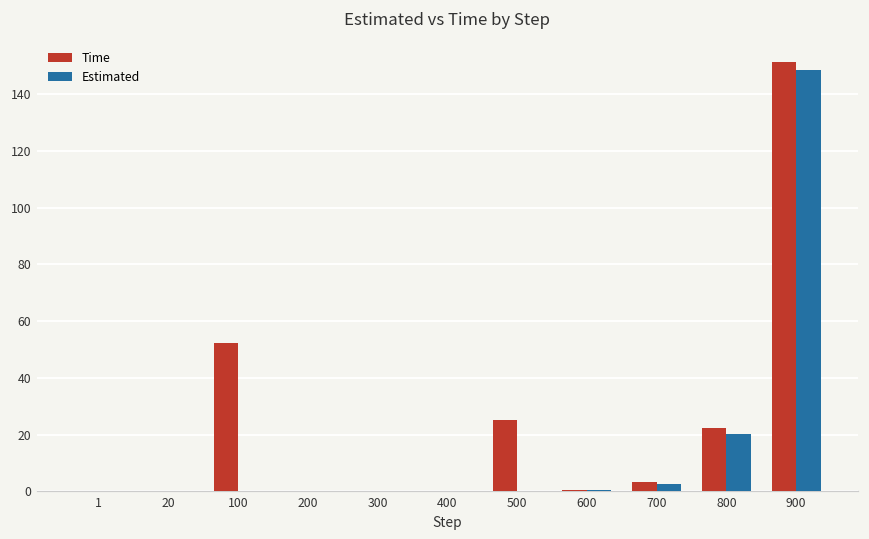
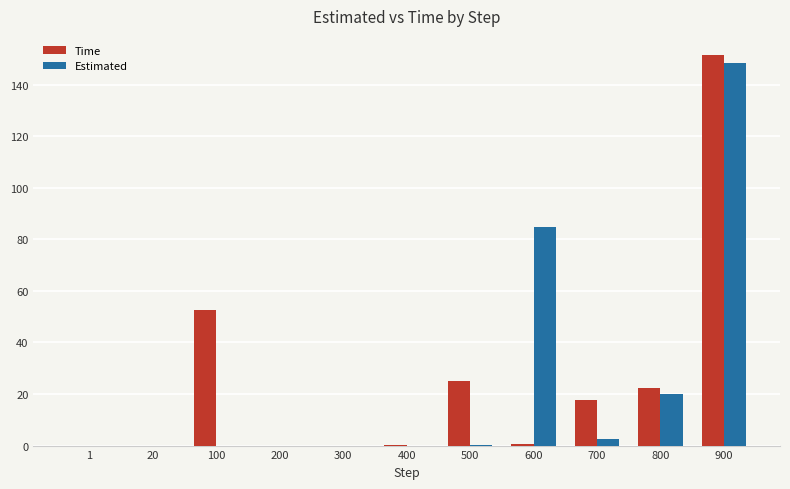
Estimated, 600: 0 -> 85
Time, 700: 3 -> 18
